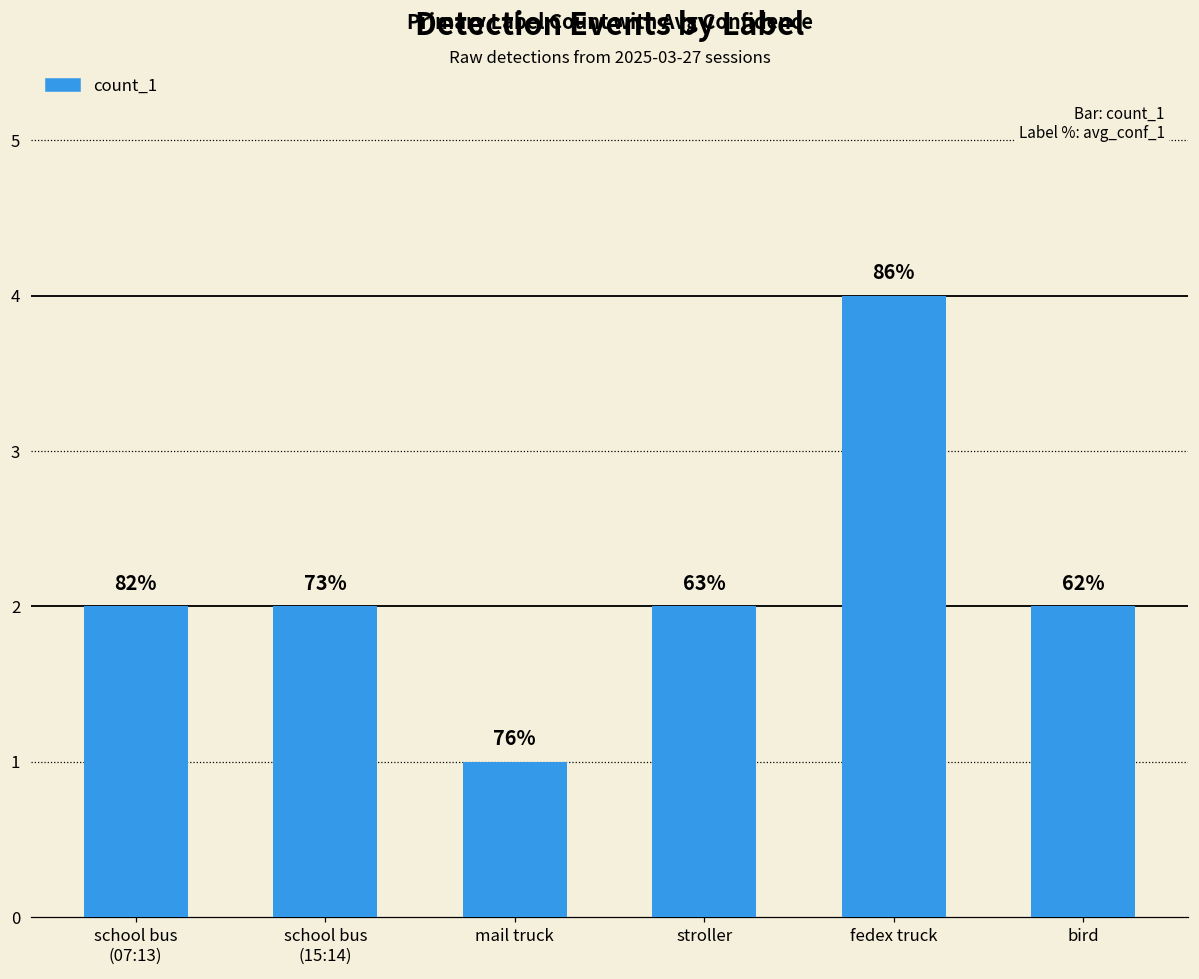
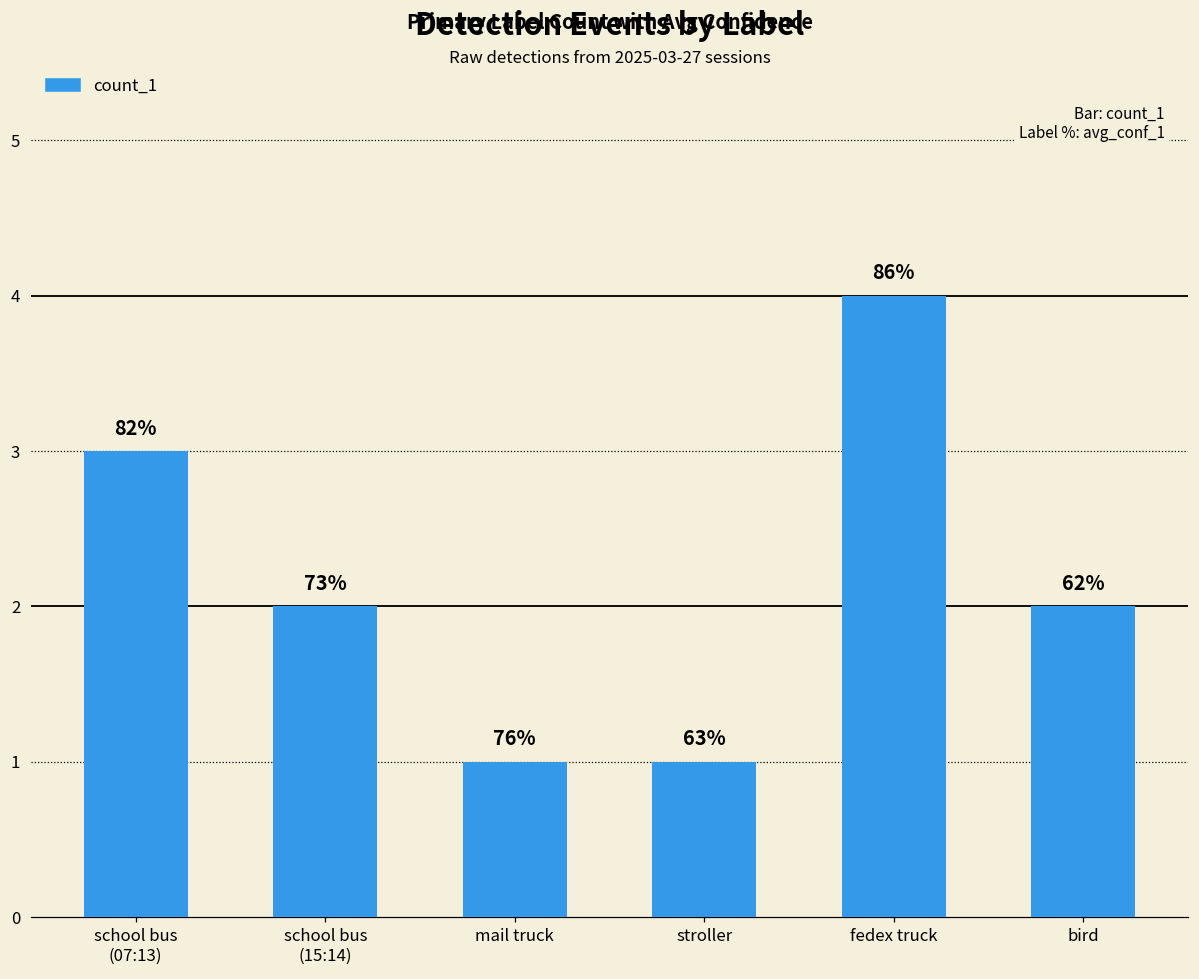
school bus (07:13): 2 -> 3
stroller: 2 -> 1
